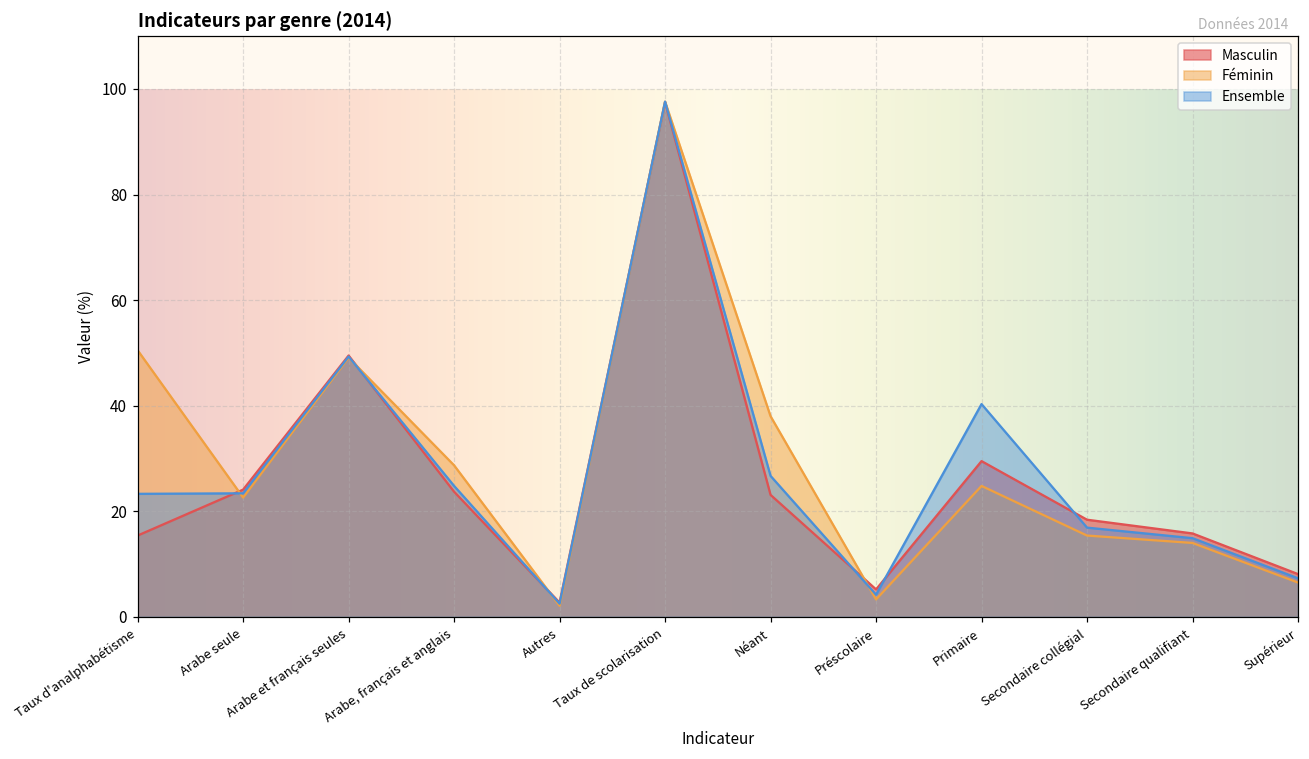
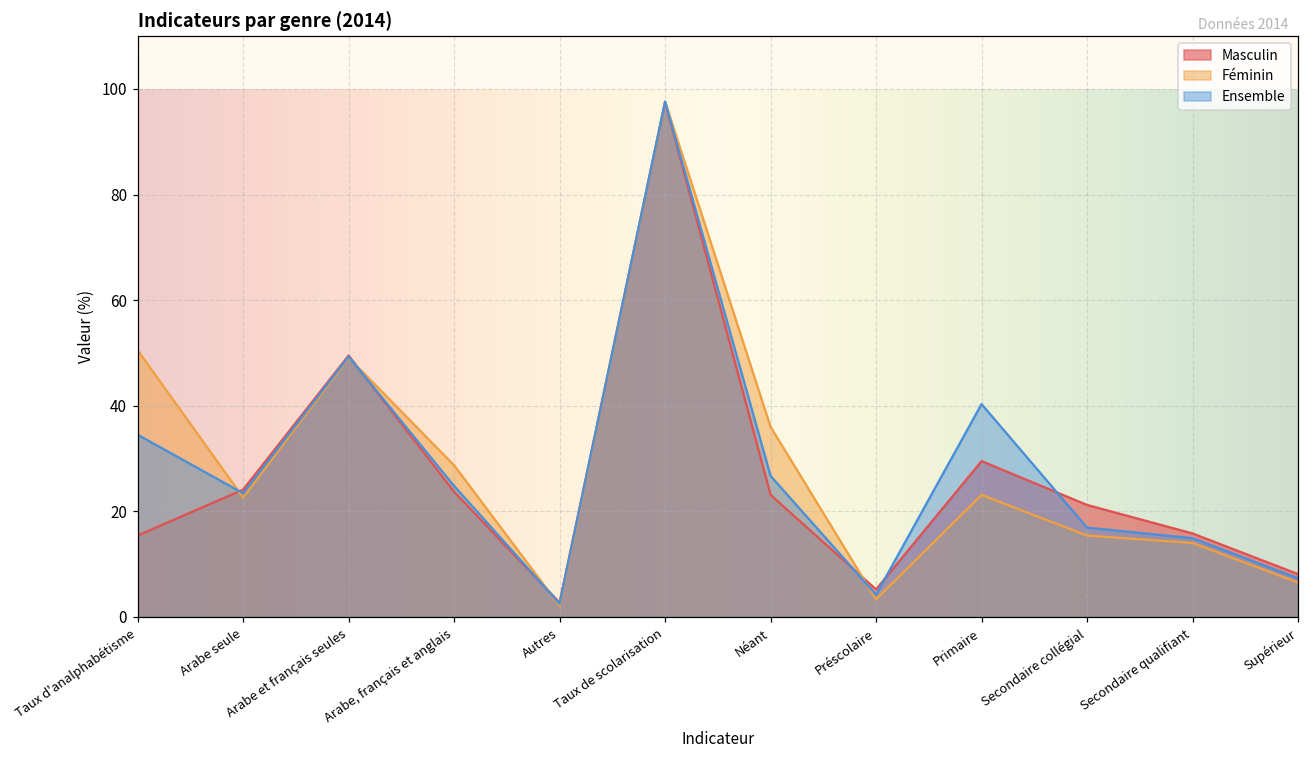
Ensemble, Taux d'analphabétisme: 23 -> 35
Féminin, Néant: 38 -> 36
Féminin, Primaire: 25 -> 23
Masculin, Secondaire collégial: 18 -> 21
